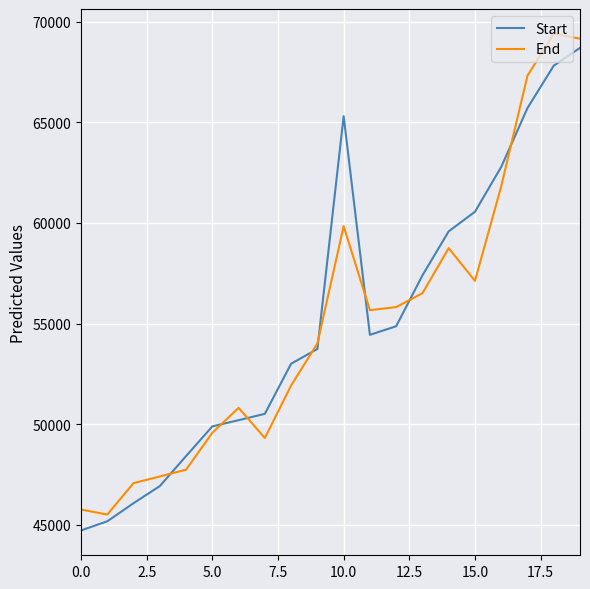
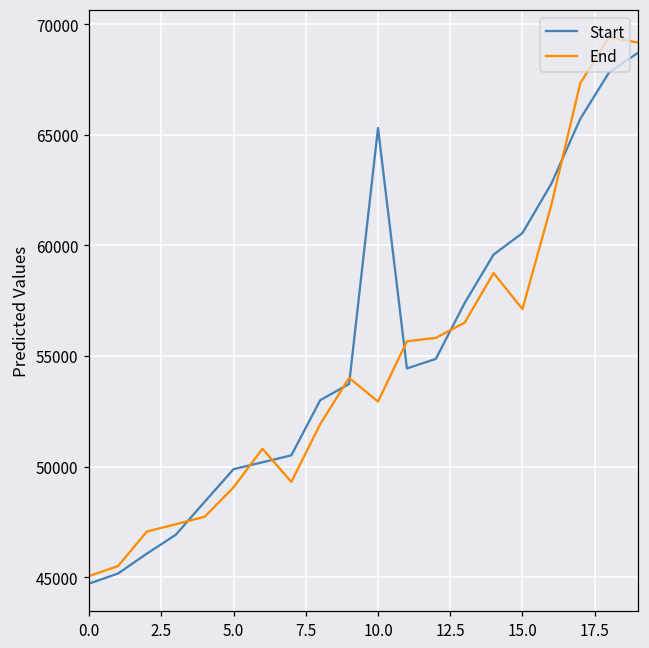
End, 0.0: 45700 -> 45100
End, 5.0: 49600 -> 49100
End, 10.0: 59800 -> 52900
